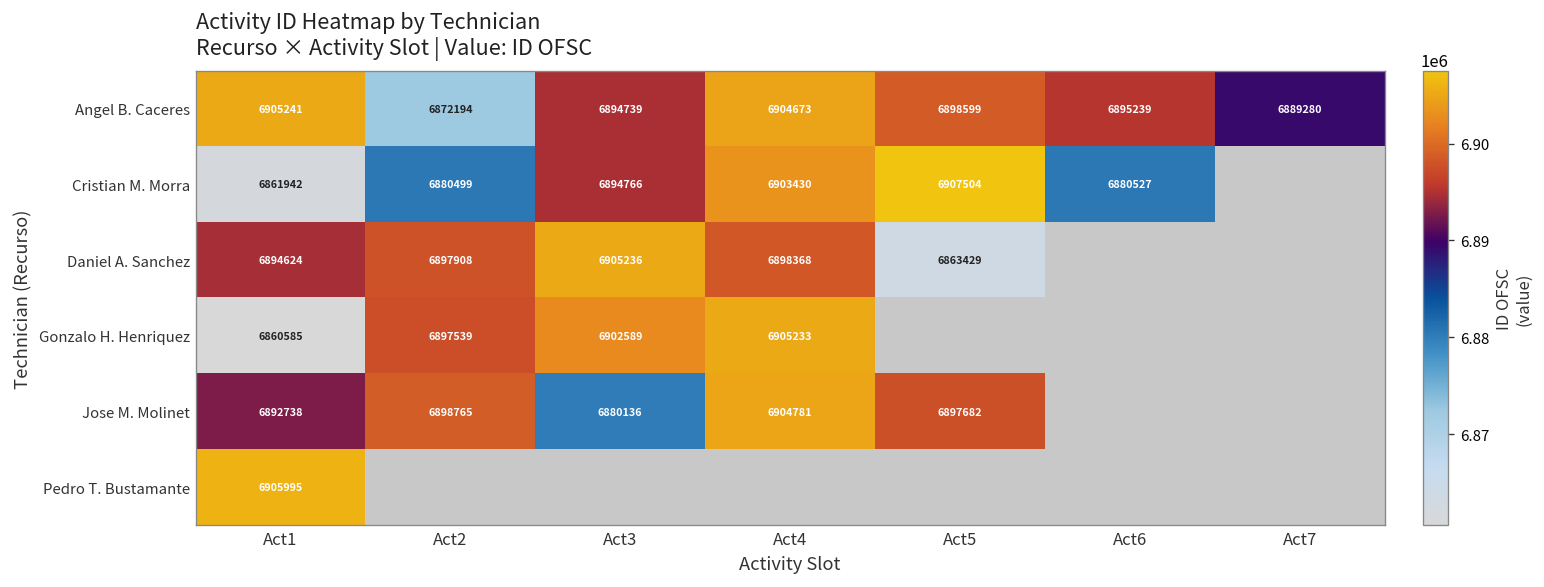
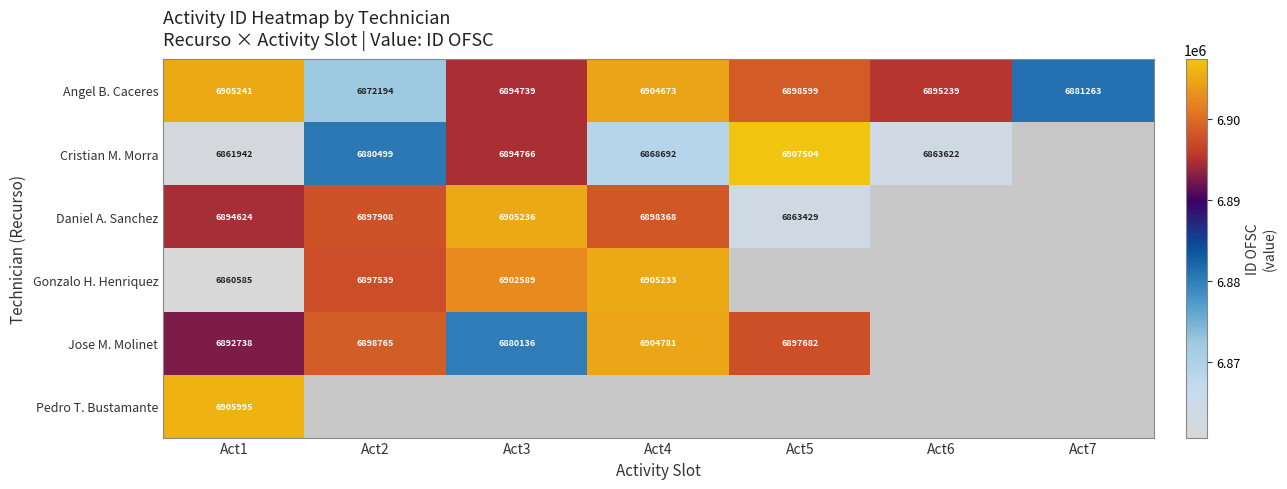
Angel B. Caceres, Act7: 6889280 -> 6881263
Cristian M. Morra, Act4: 6903430 -> 6868692
Cristian M. Morra, Act6: 6880527 -> 6863622
